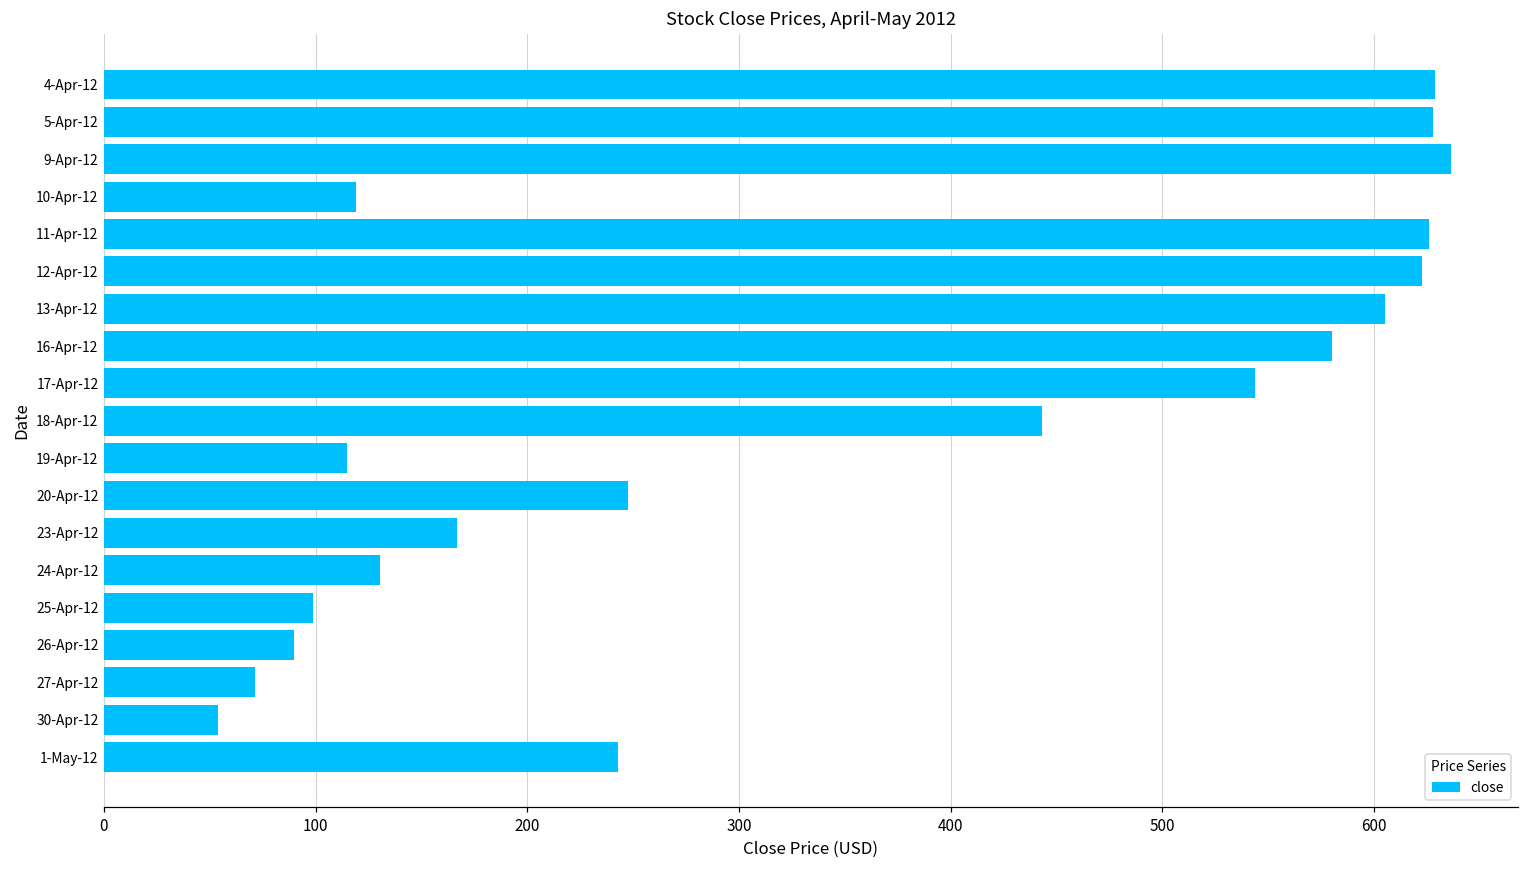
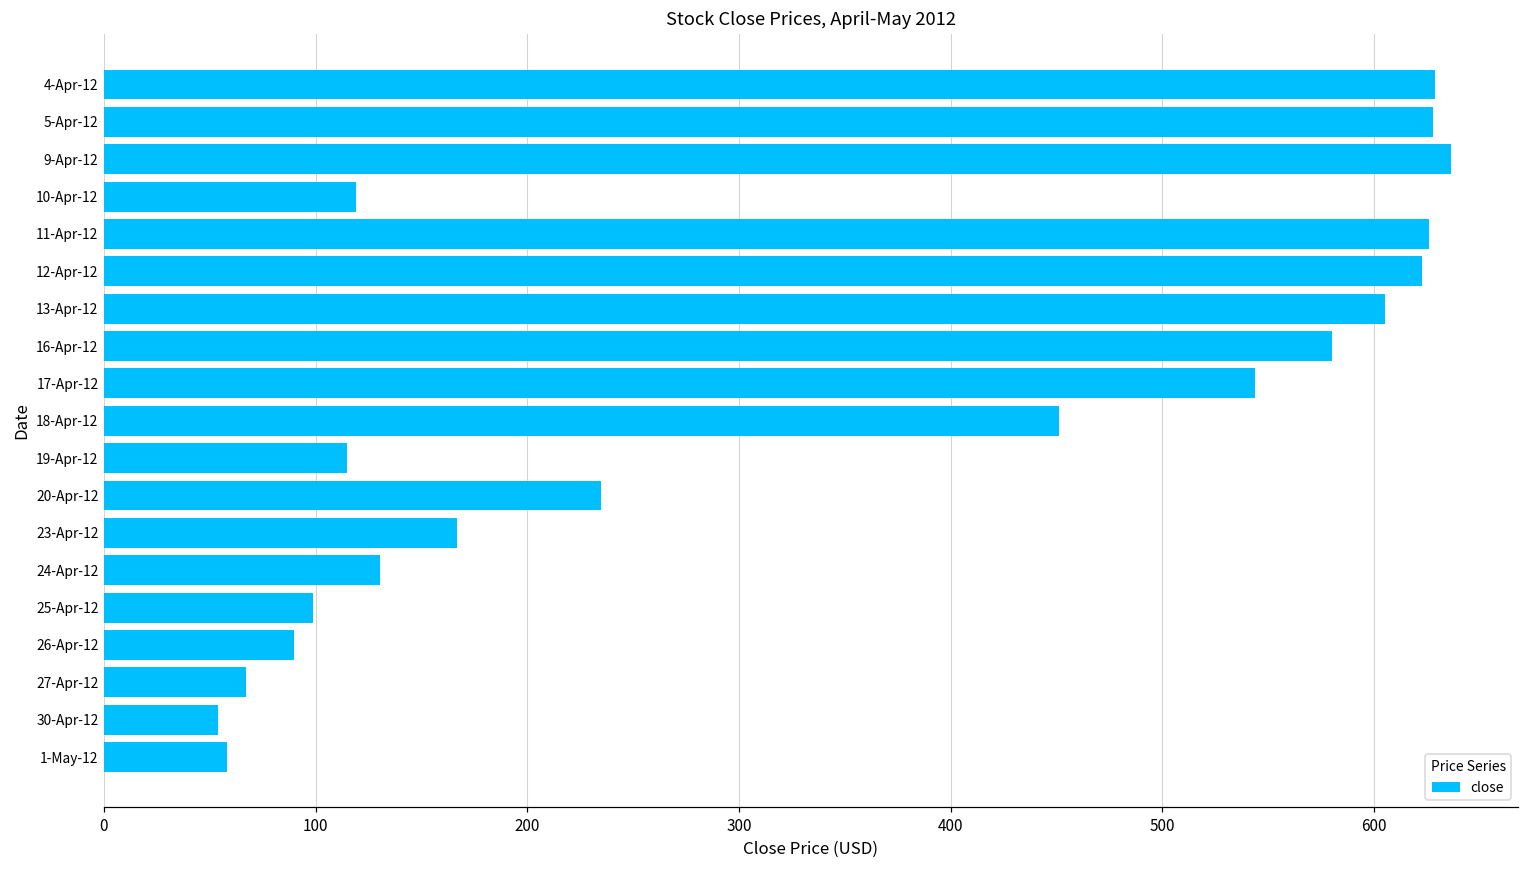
18-Apr-12: 443 -> 451
20-Apr-12: 248 -> 235
27-Apr-12: 72 -> 67
1-May-12: 243 -> 58
